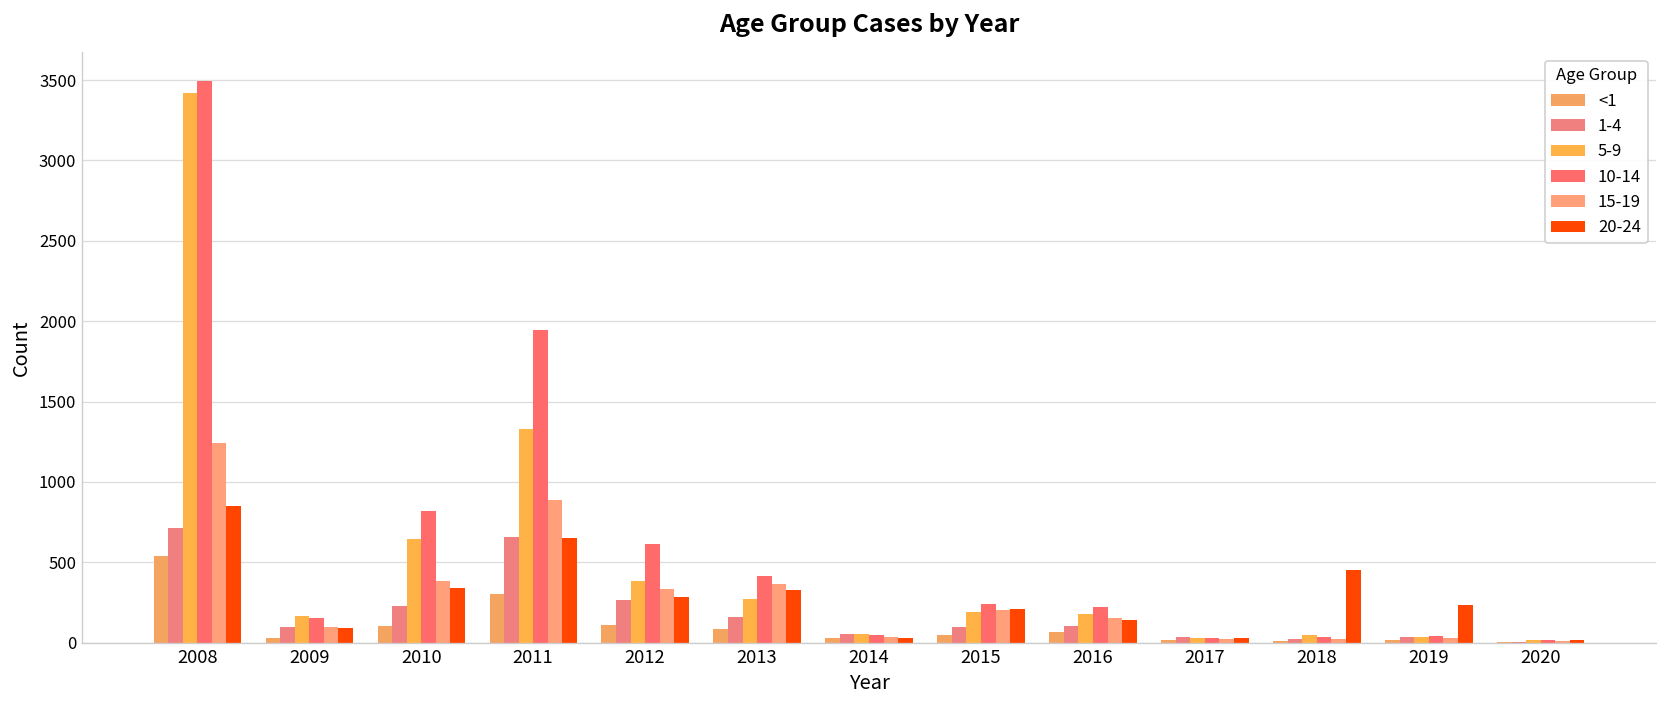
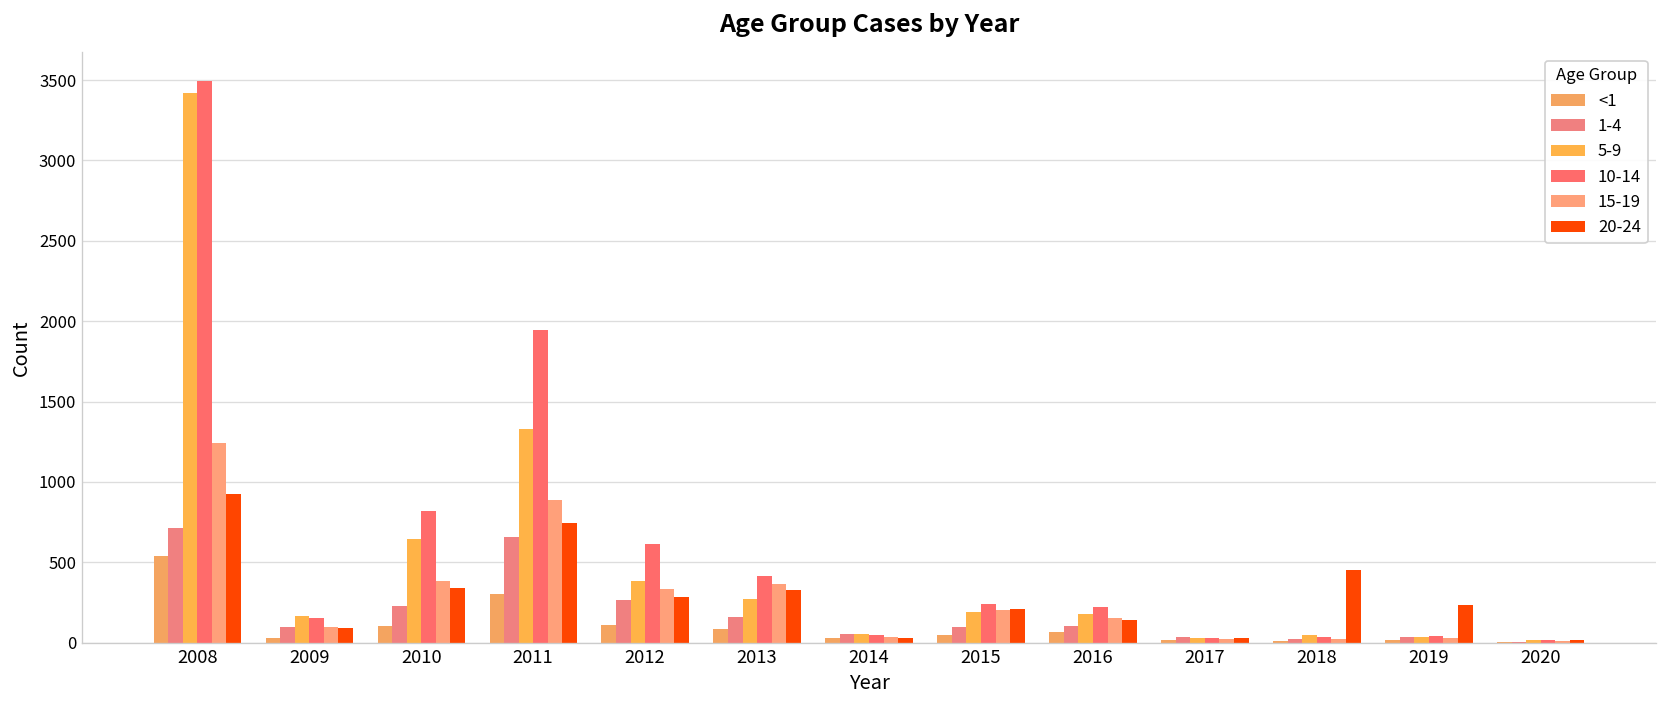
20-24, 2008: 850 -> 920
20-24, 2011: 650 -> 750
